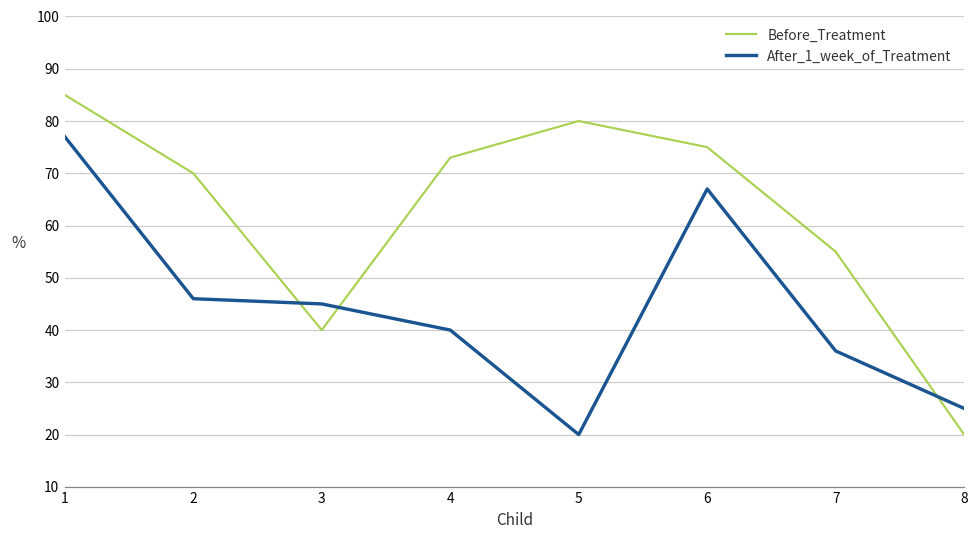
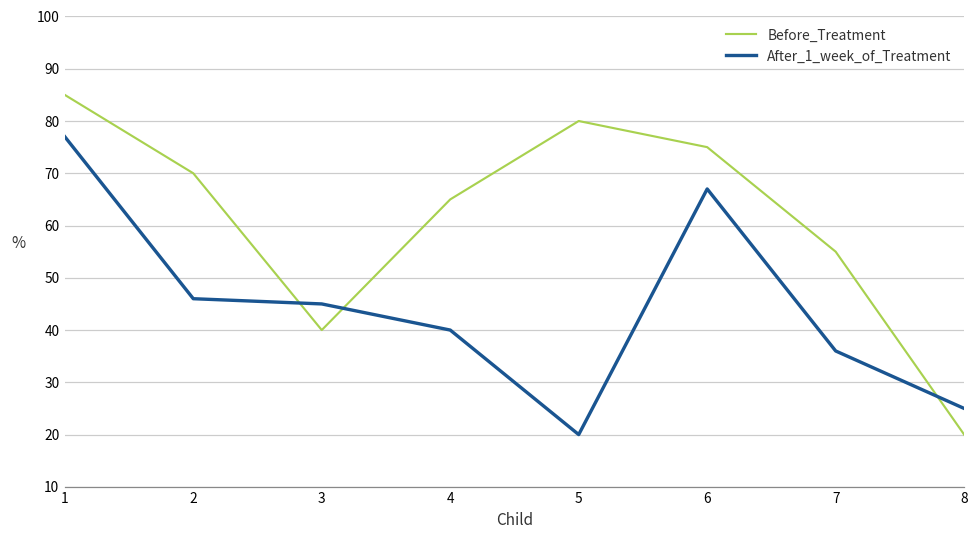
Before_Treatment, 4: 73 -> 65
